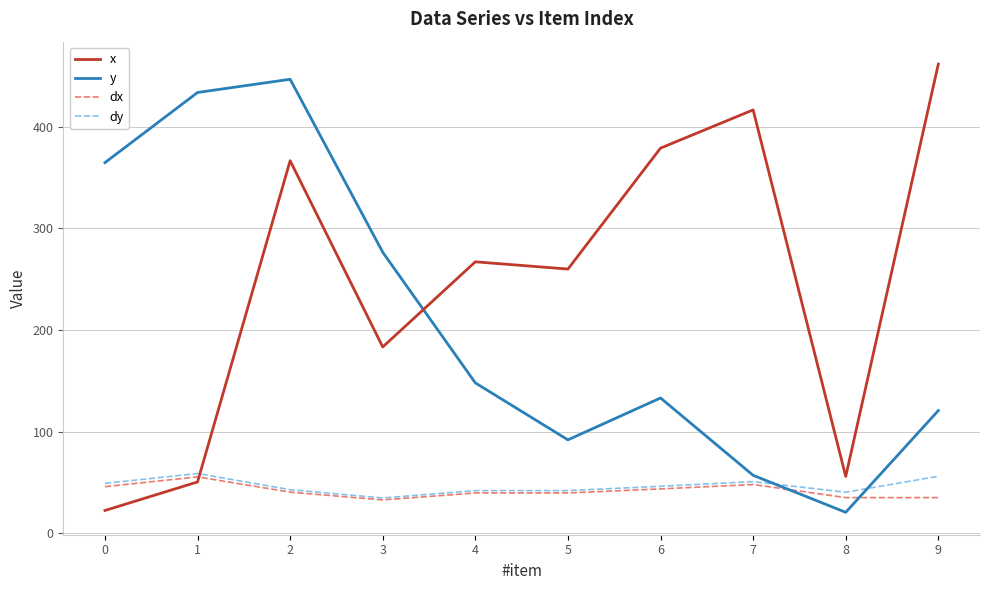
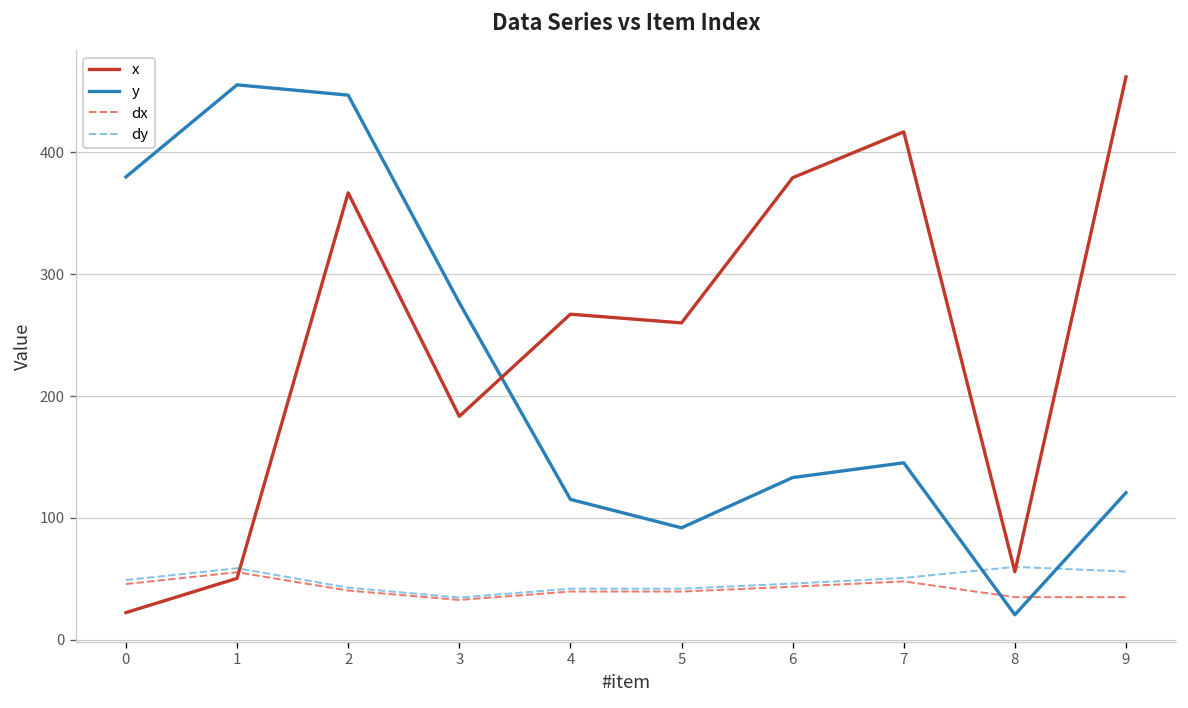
y, 0: 365 -> 380
y, 1: 434 -> 455
y, 4: 148 -> 115
y, 7: 57 -> 145
dy, 8: 40 -> 60
